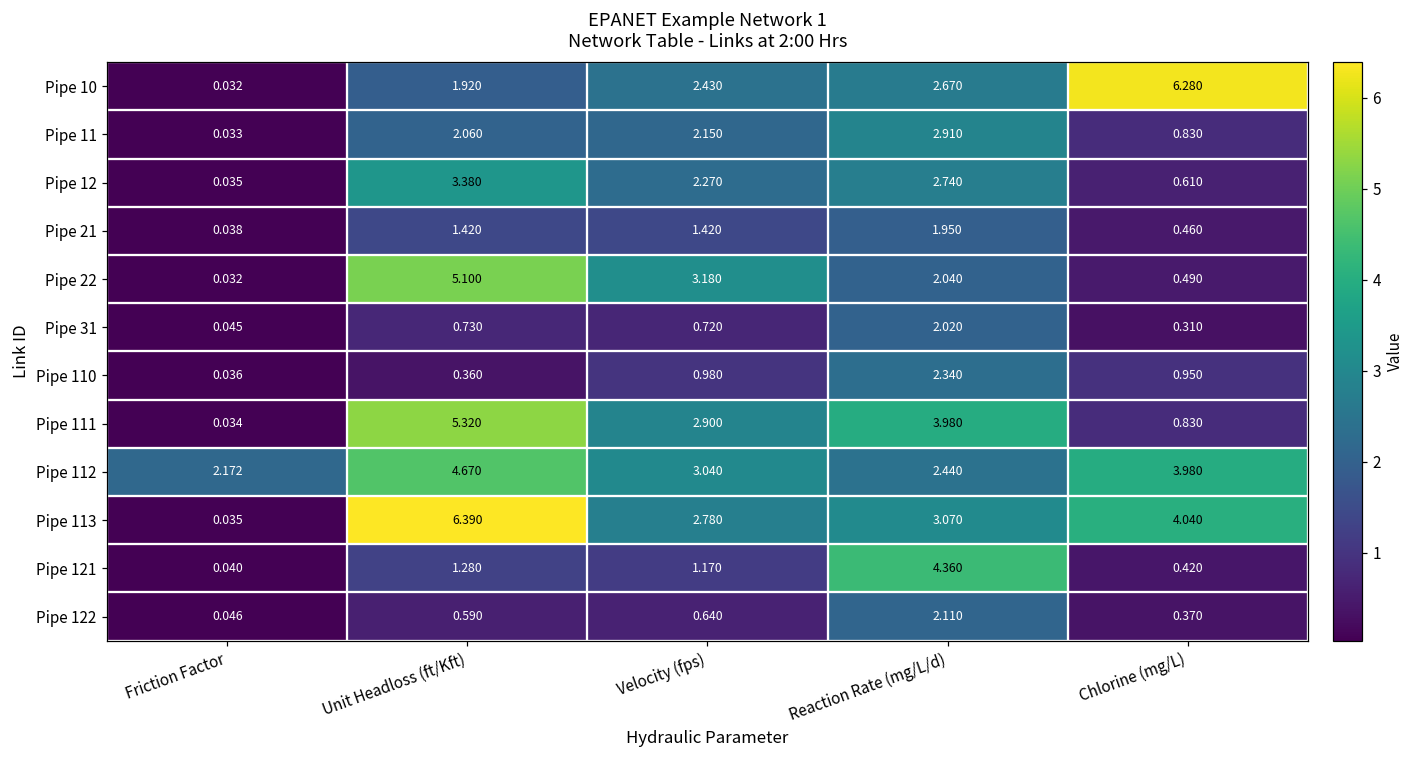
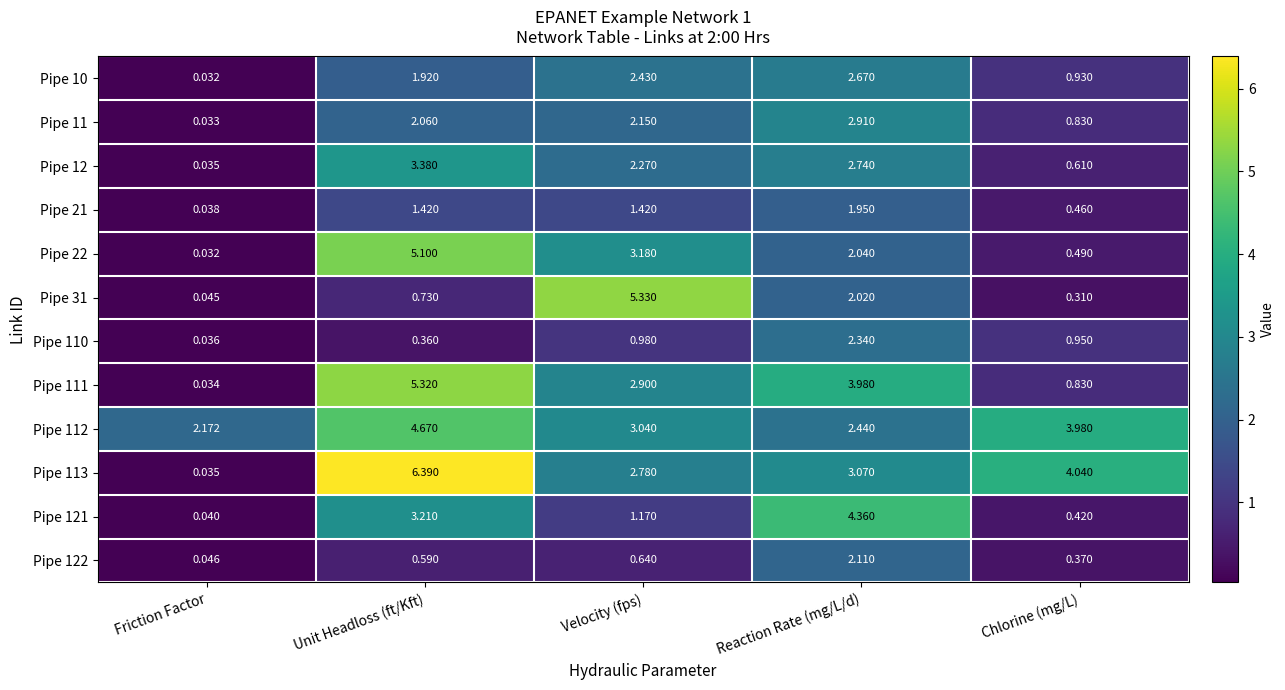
Pipe 10, Chlorine (mg/L): 6.280 -> 0.930
Pipe 31, Velocity (fps): 0.720 -> 5.330
Pipe 121, Unit Headloss (ft/Kft): 1.280 -> 3.210
